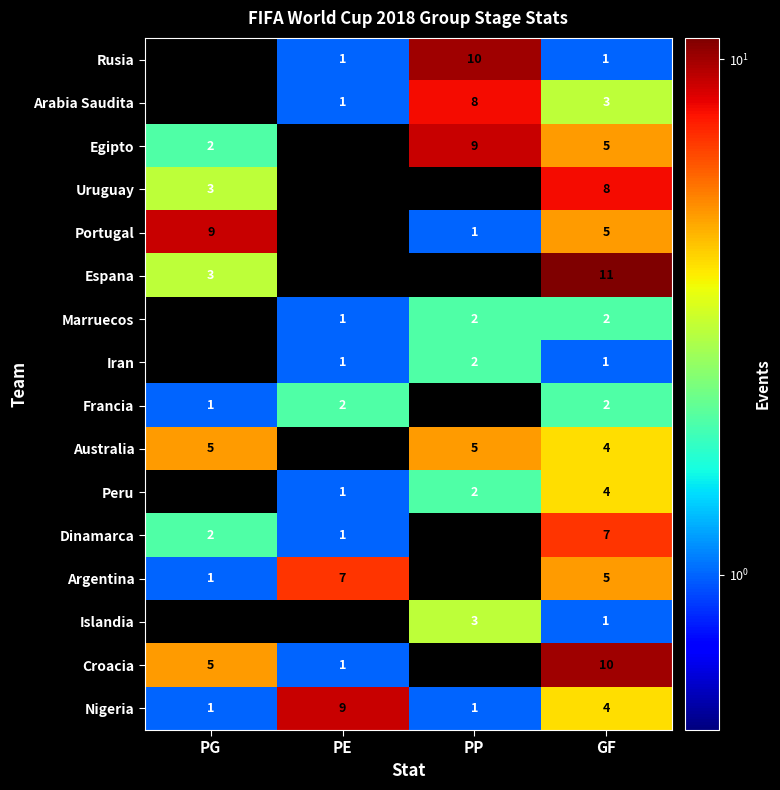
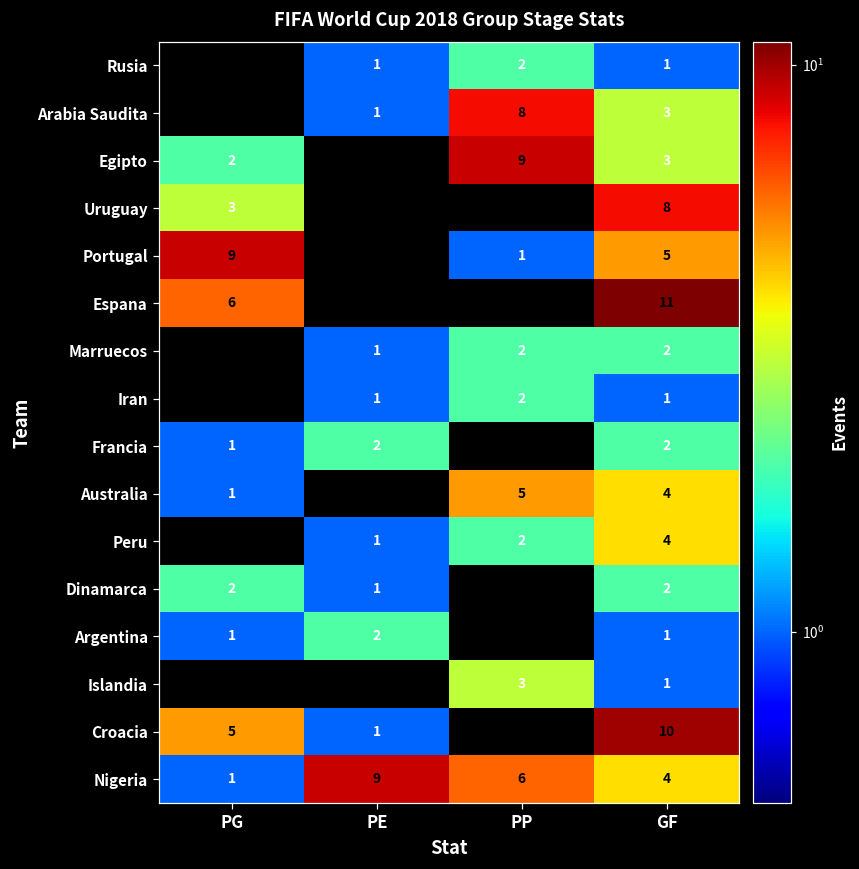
Rusia, PP: 10 -> 2
Egipto, GF: 5 -> 3
Espana, PG: 3 -> 6
Australia, PG: 5 -> 1
Dinamarca, GF: 7 -> 2
Argentina, PE: 7 -> 2
Argentina, GF: 5 -> 1
Nigeria, PP: 1 -> 6
